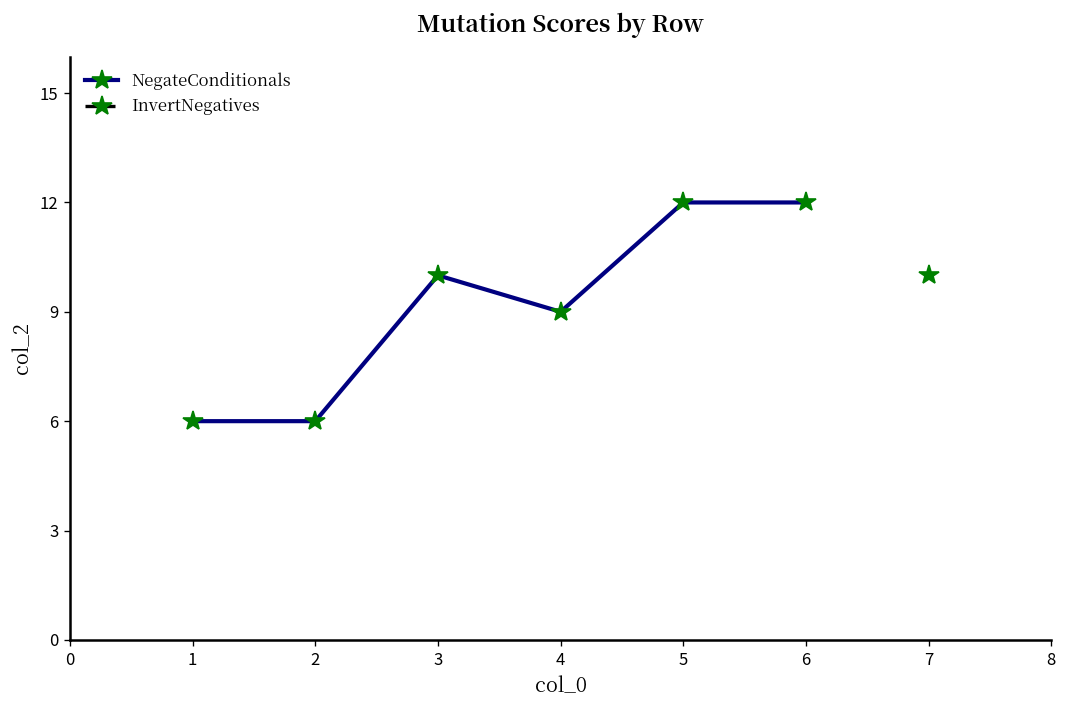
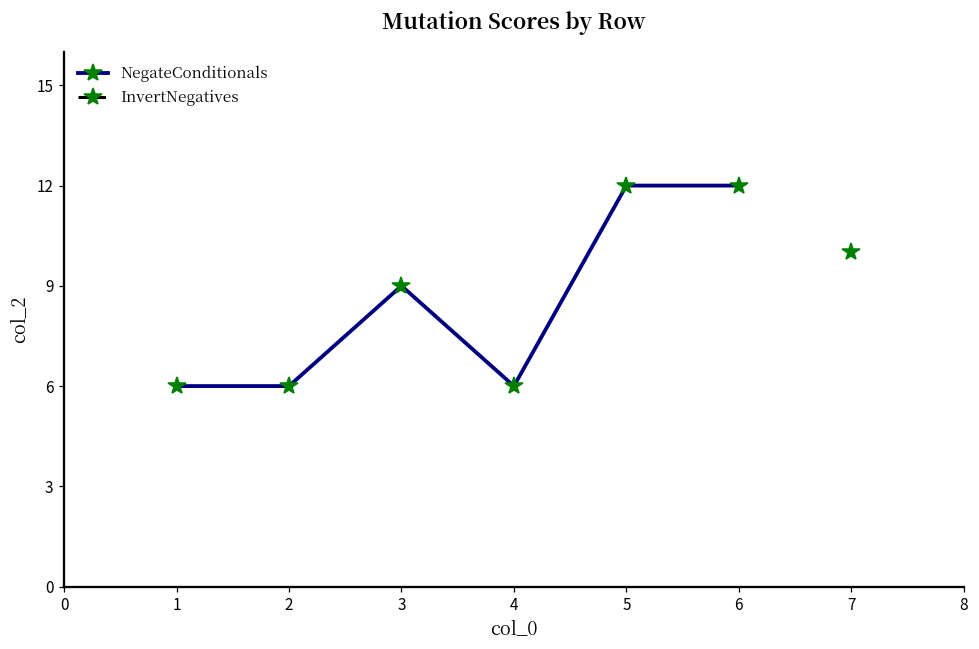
NegateConditionals, 3: 10 -> 9
NegateConditionals, 4: 9 -> 6
